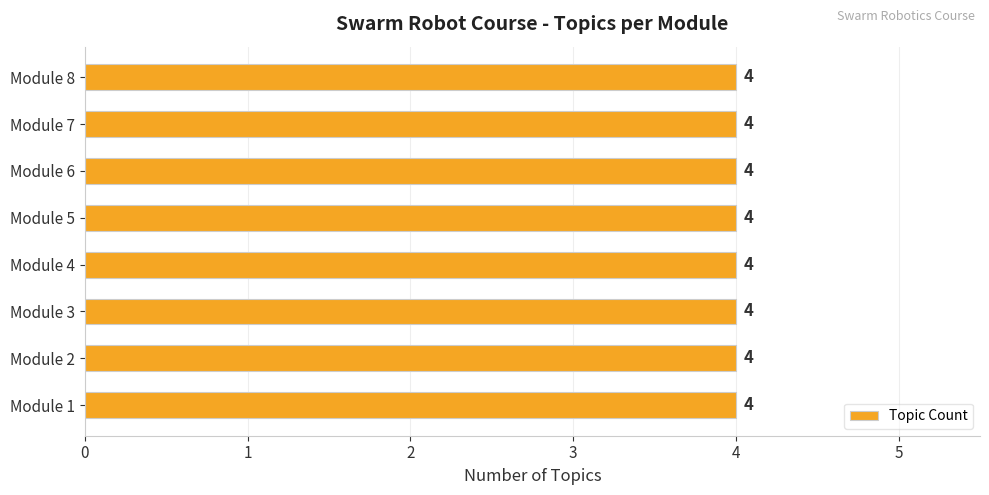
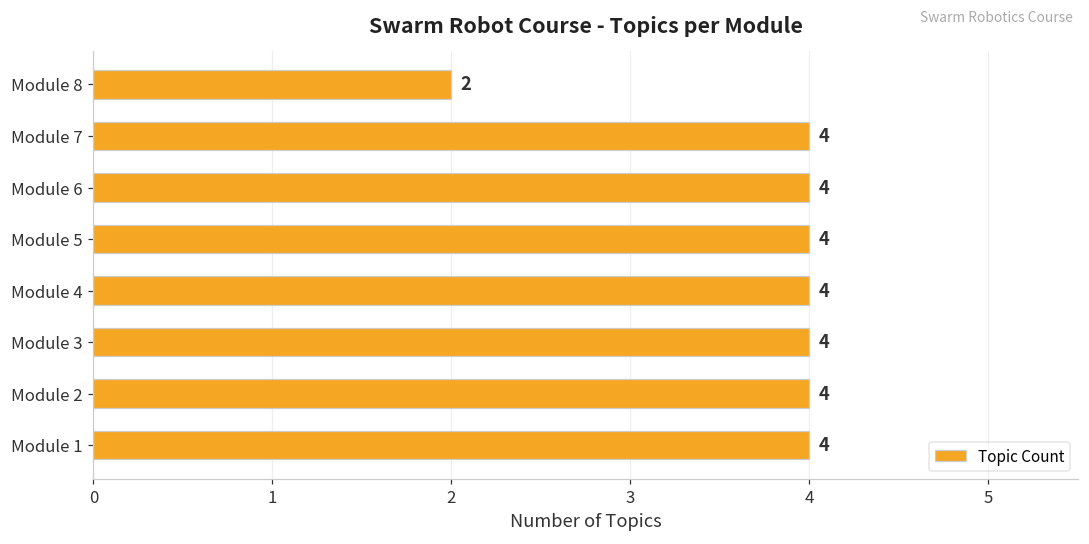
Module 8: 4 -> 2
